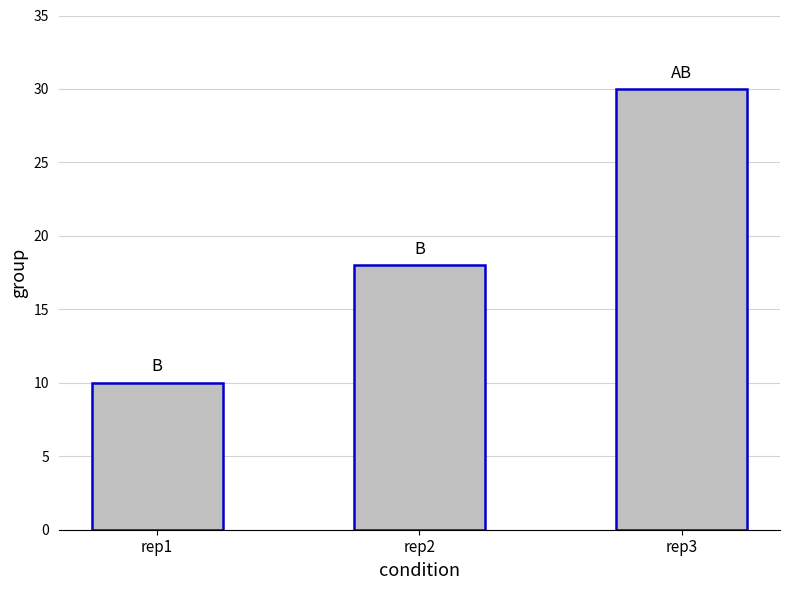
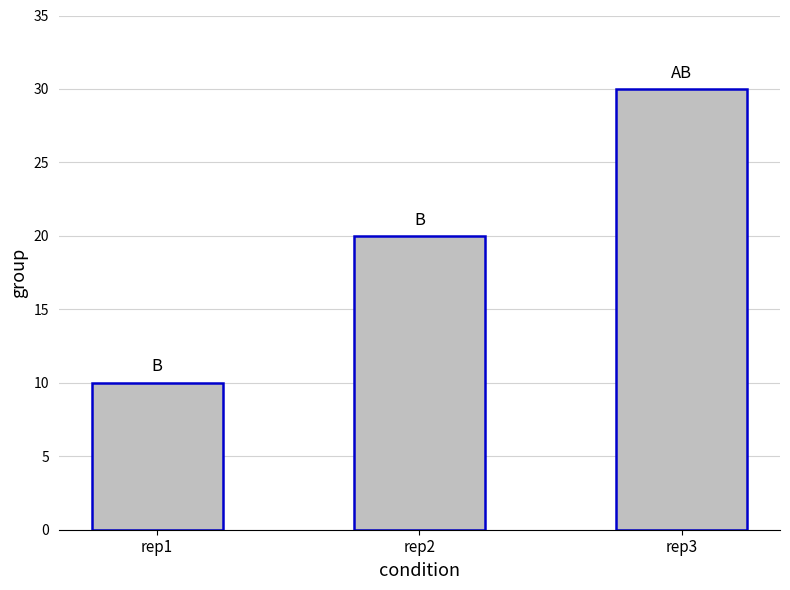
rep2: 18 -> 20
